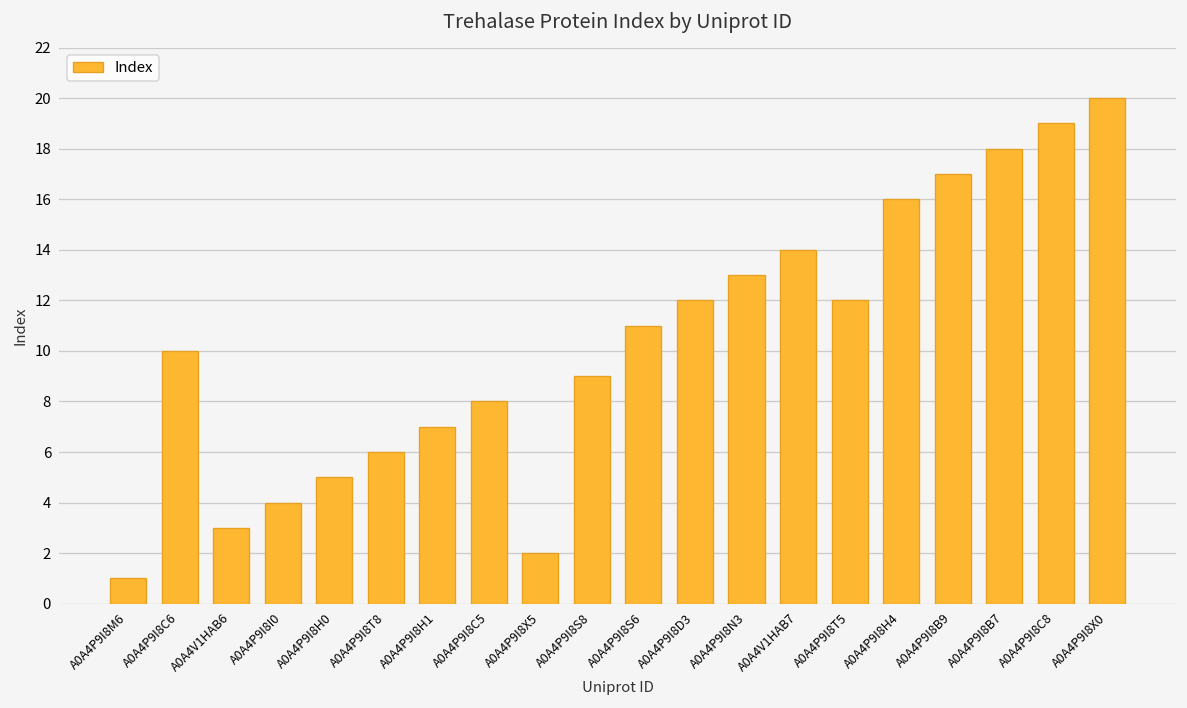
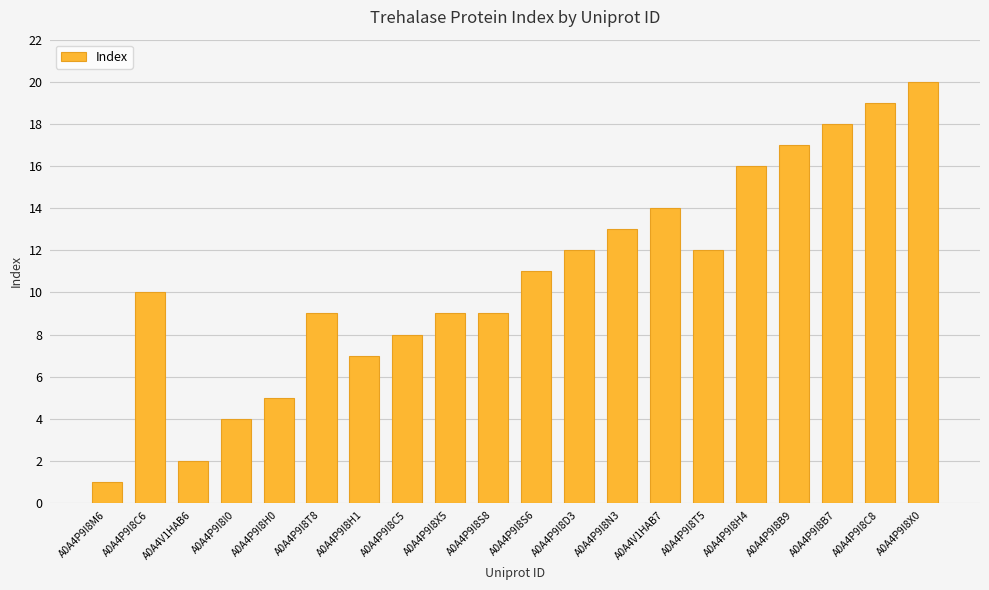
A0A4V1HAB6: 3 -> 2
A0A4P9I8T8: 6 -> 9
A0A4P9I8X5: 2 -> 9
